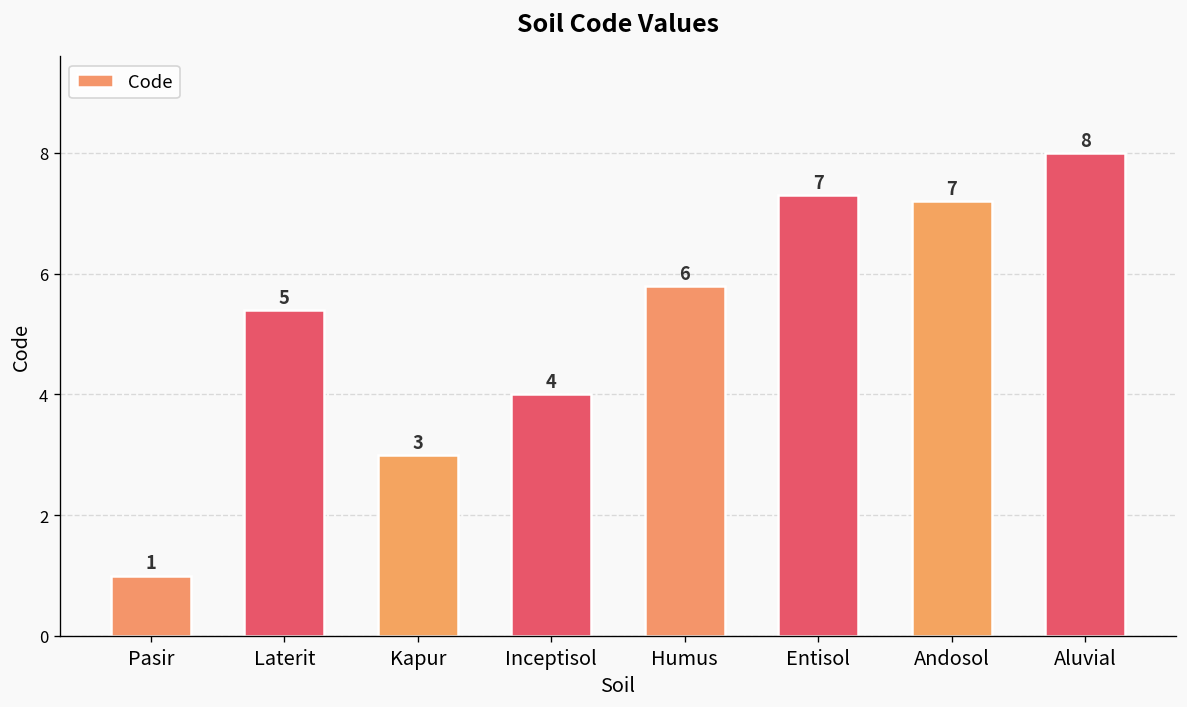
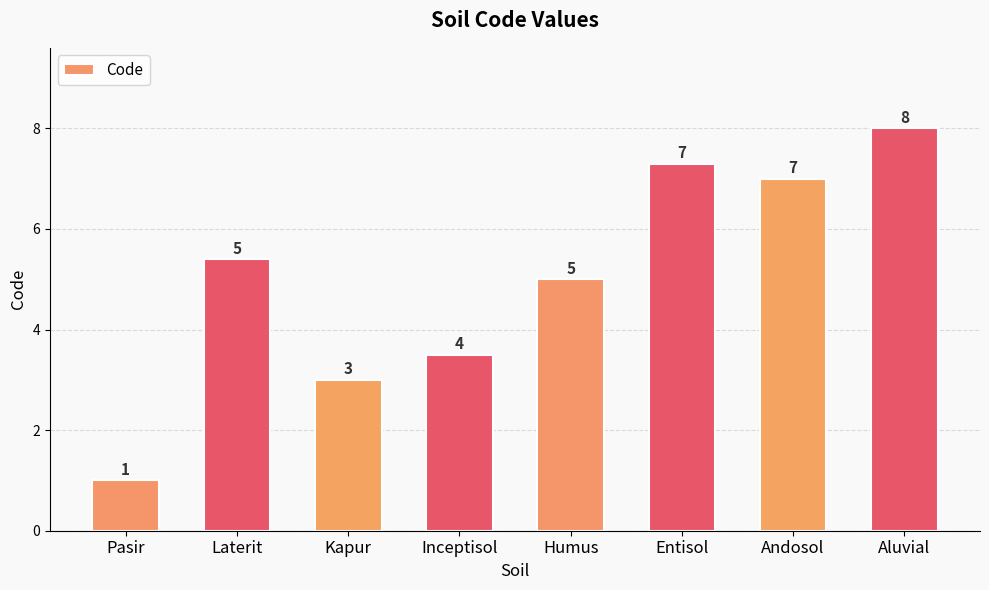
Inceptisol: 4.0 -> 3.5
Humus: 6 -> 5
Andosol: 7.2 -> 7.0
